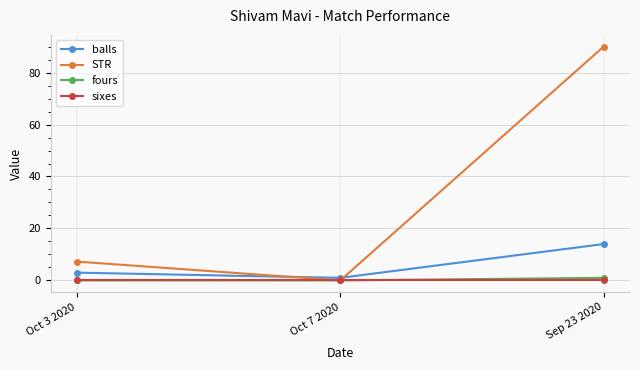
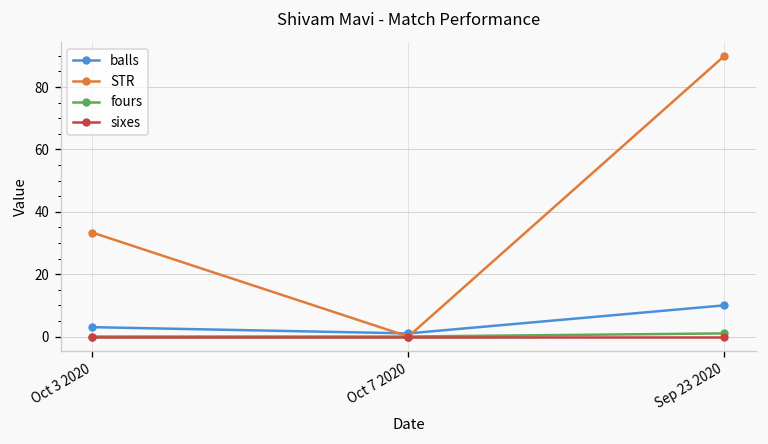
STR, Oct 3 2020: 7 -> 33
balls, Sep 23 2020: 14 -> 10
